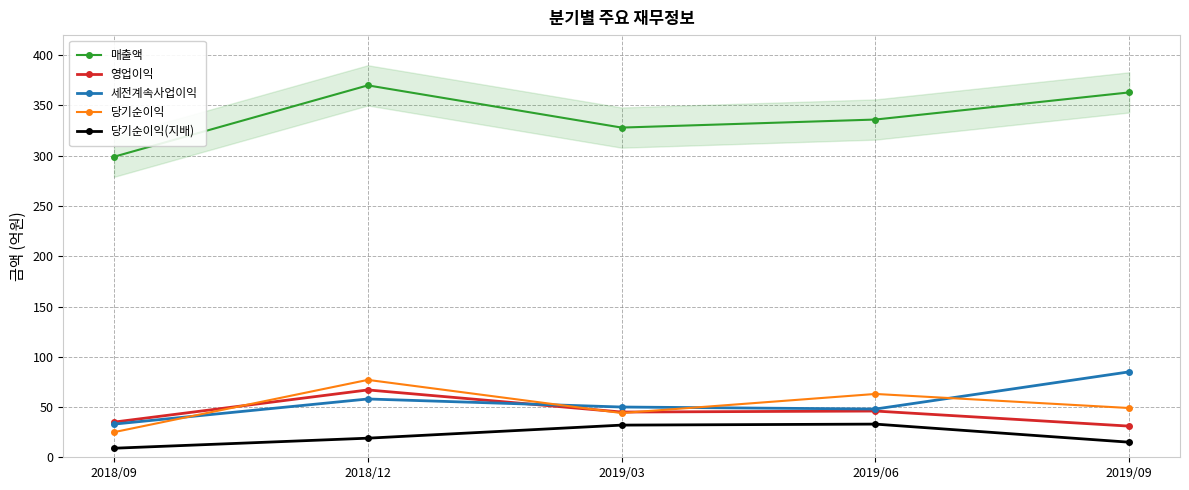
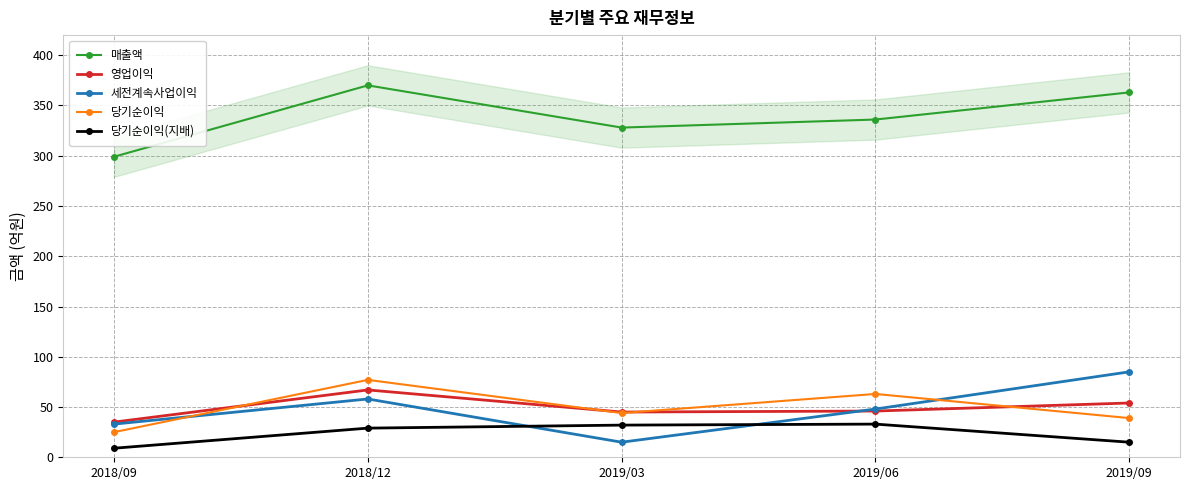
당기순이익(지배), 2018/12: 19 -> 29
세전계속사업이익, 2019/03: 50 -> 15
영업이익, 2019/09: 31 -> 54
당기순이익, 2019/09: 49 -> 39
